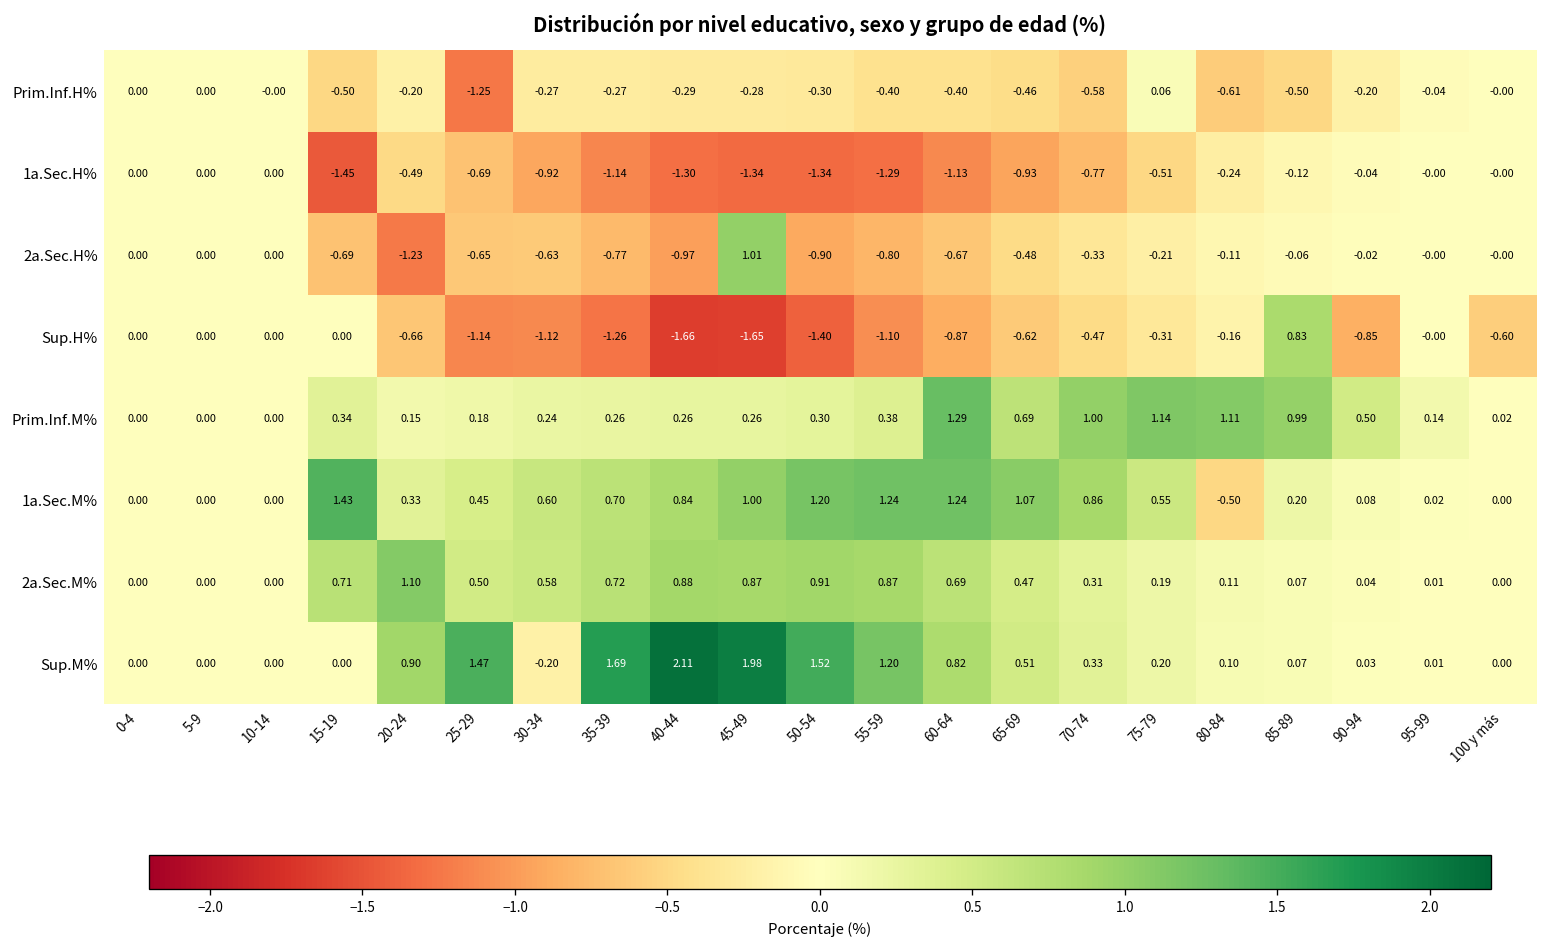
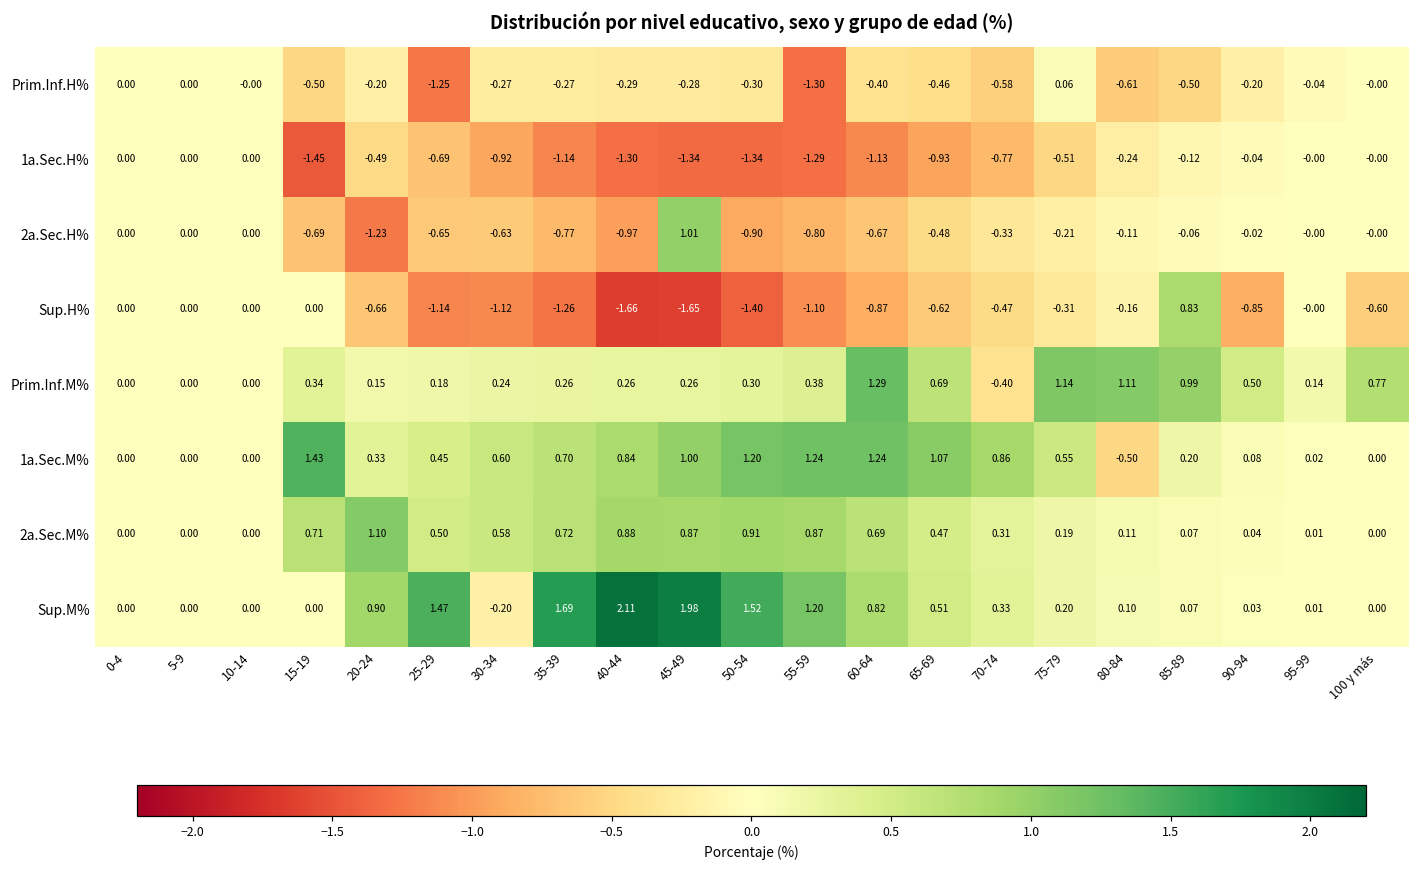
Prim.Inf.H%, 55-59: -0.40 -> -1.30
Prim.Inf.M%, 70-74: 1.00 -> -0.40
Prim.Inf.M%, 100 y más: 0.02 -> 0.77
